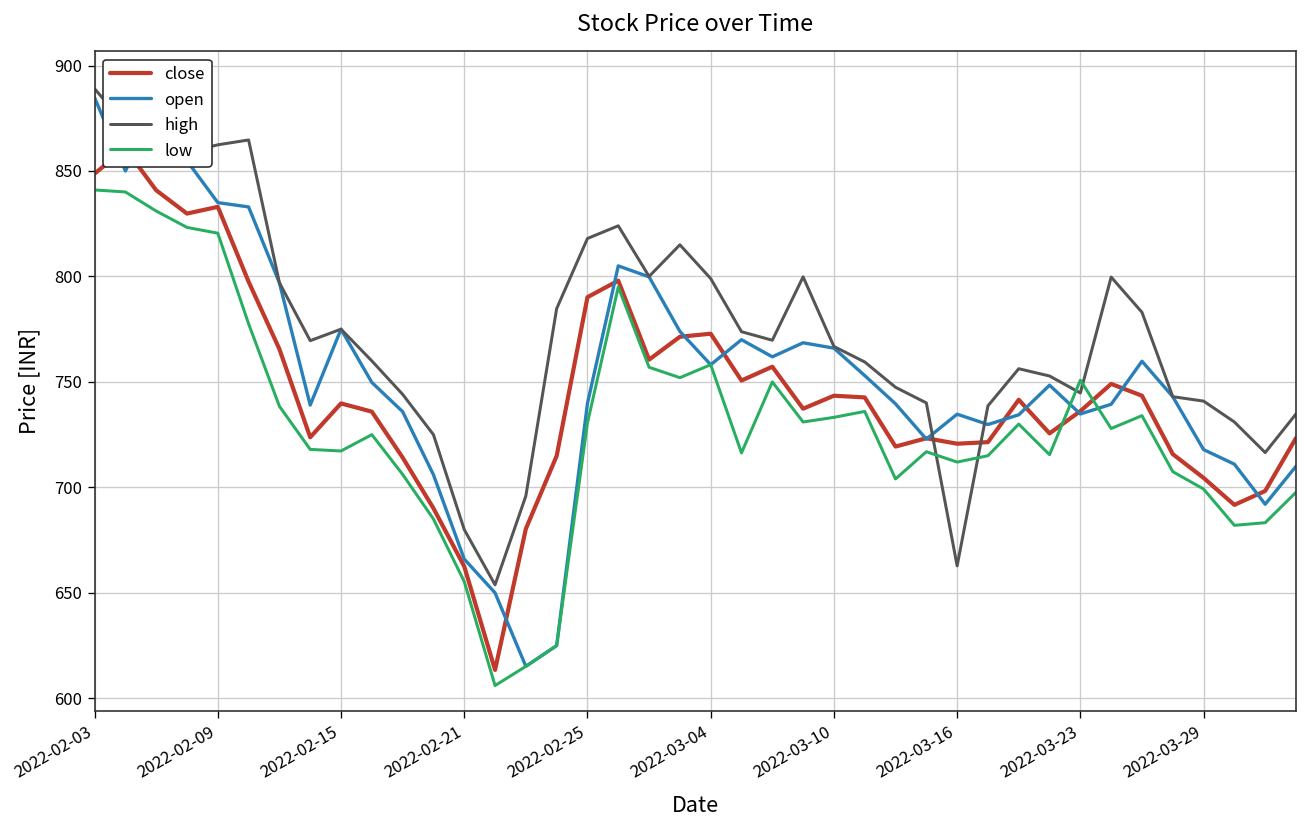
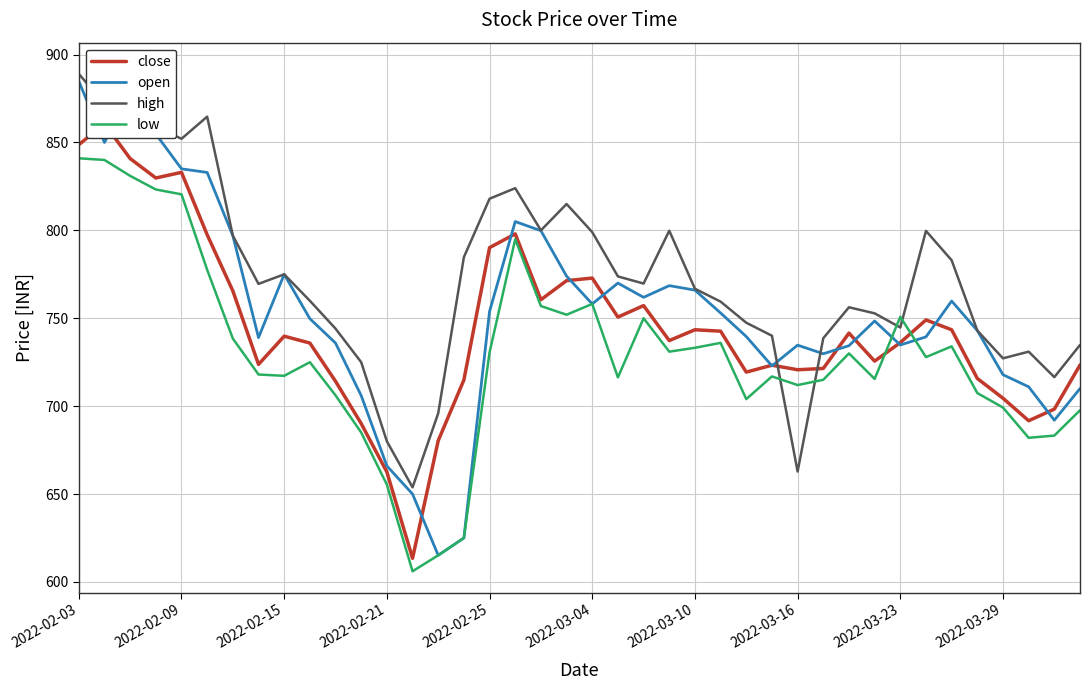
high, 2022-02-09: 862 -> 852
open, 2022-02-25: 740 -> 754
high, 2022-03-29: 741 -> 727
